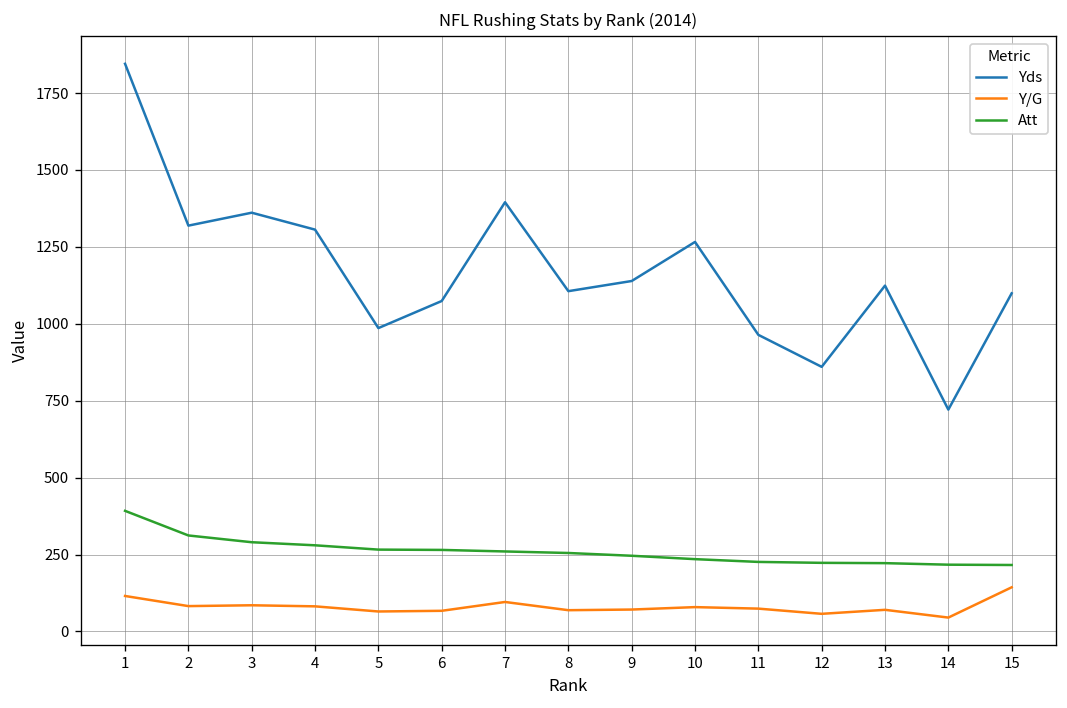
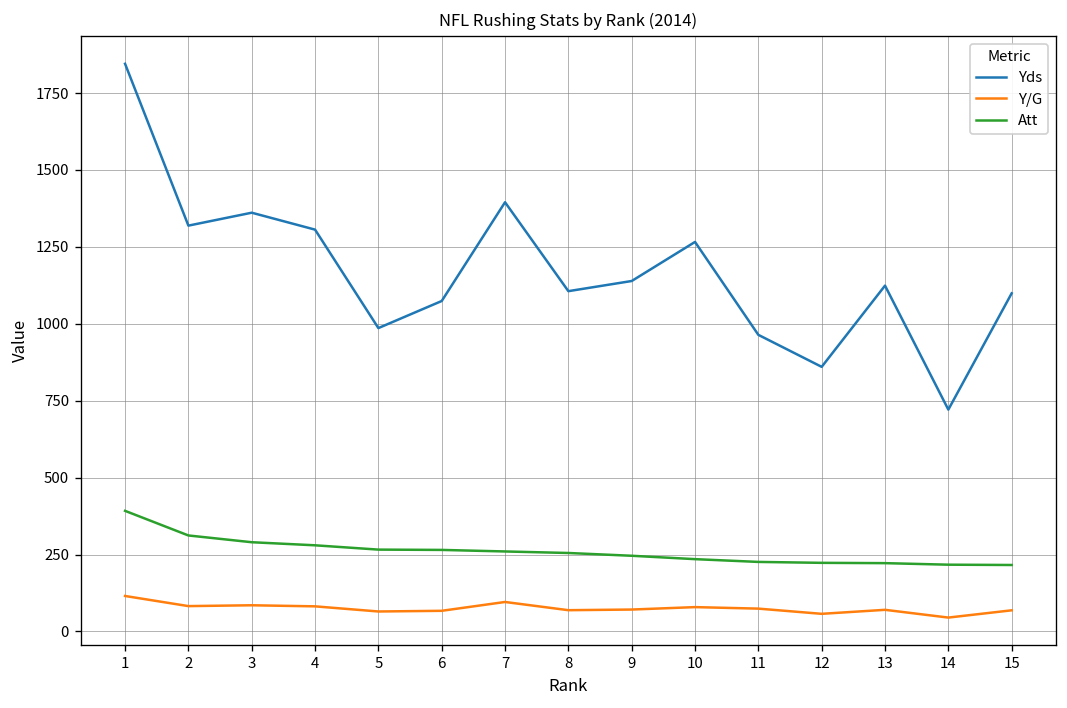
Y/G, 15: 140 -> 70
